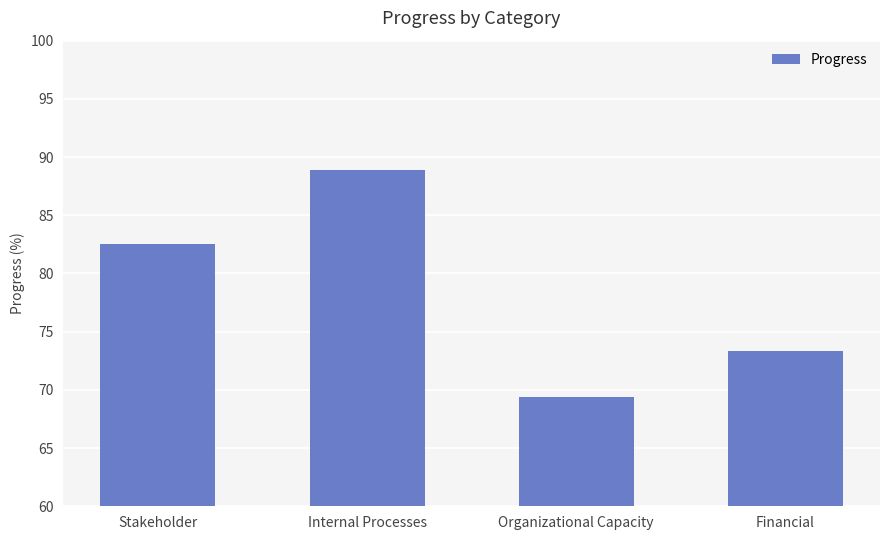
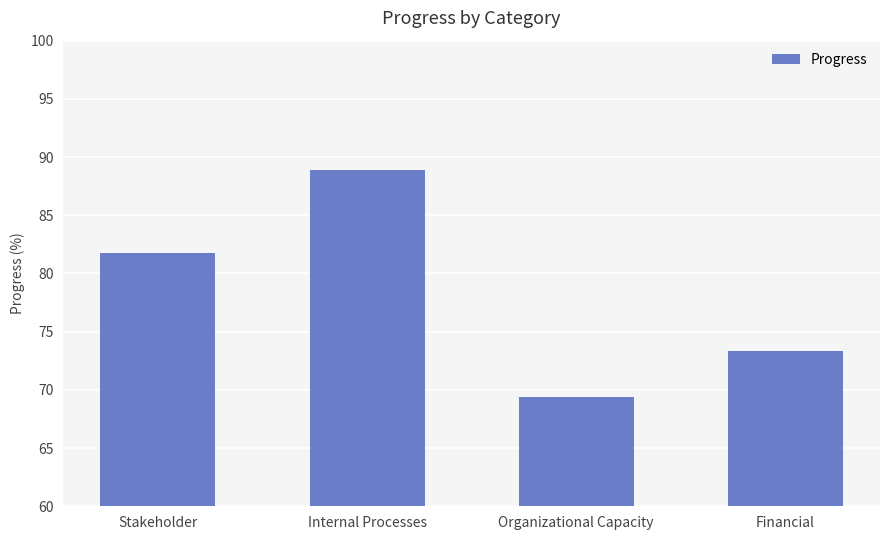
Stakeholder: 82.5 -> 81.8
